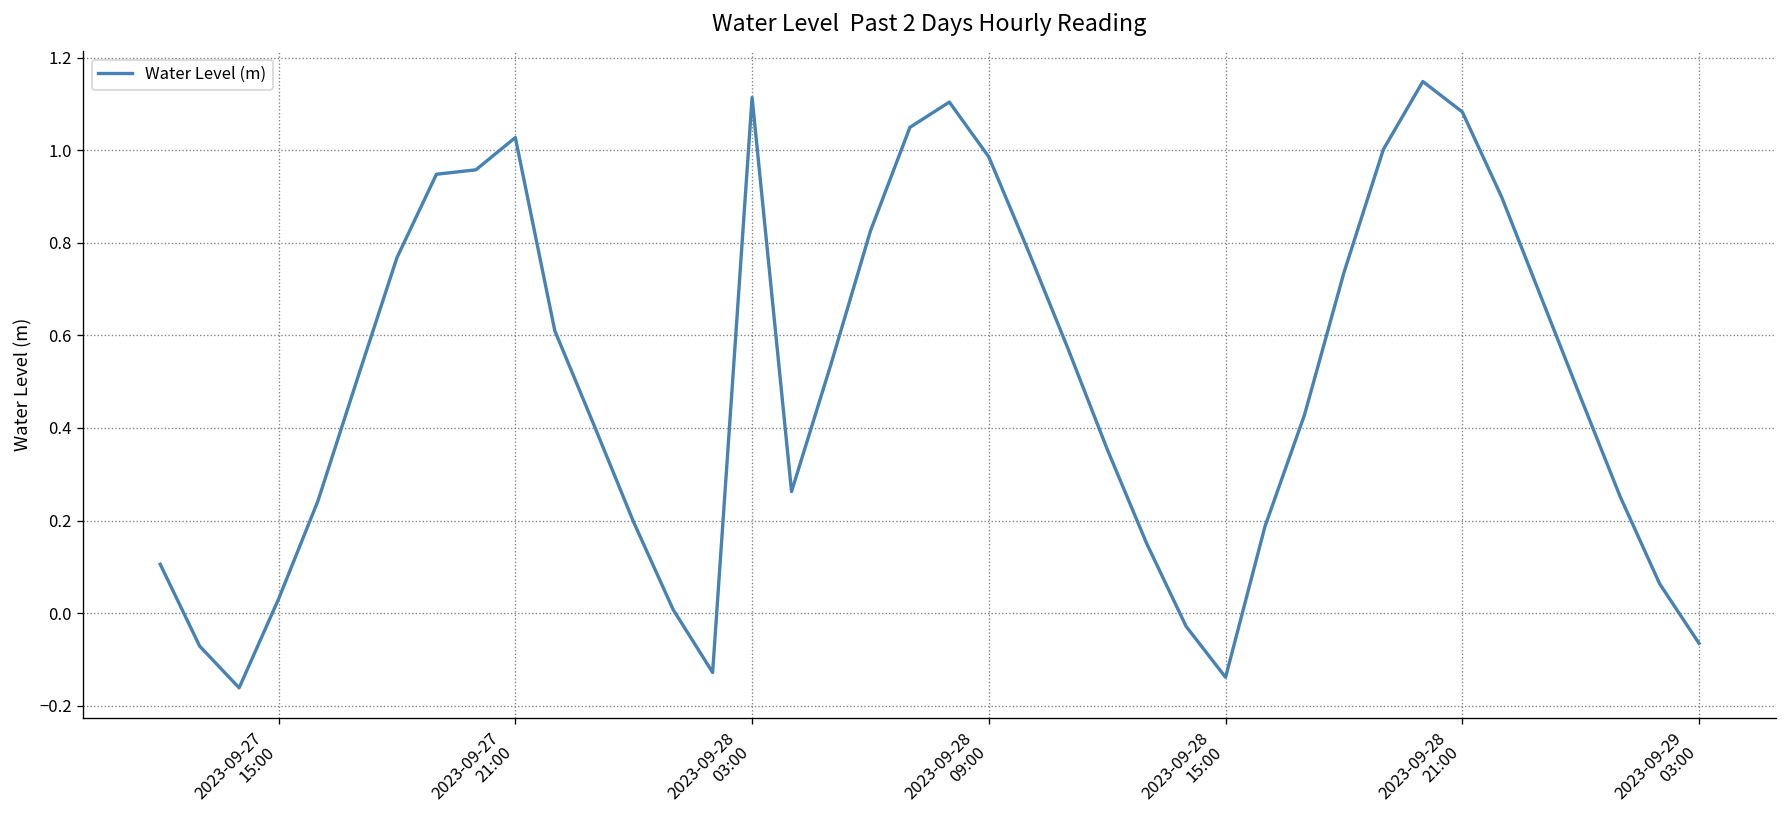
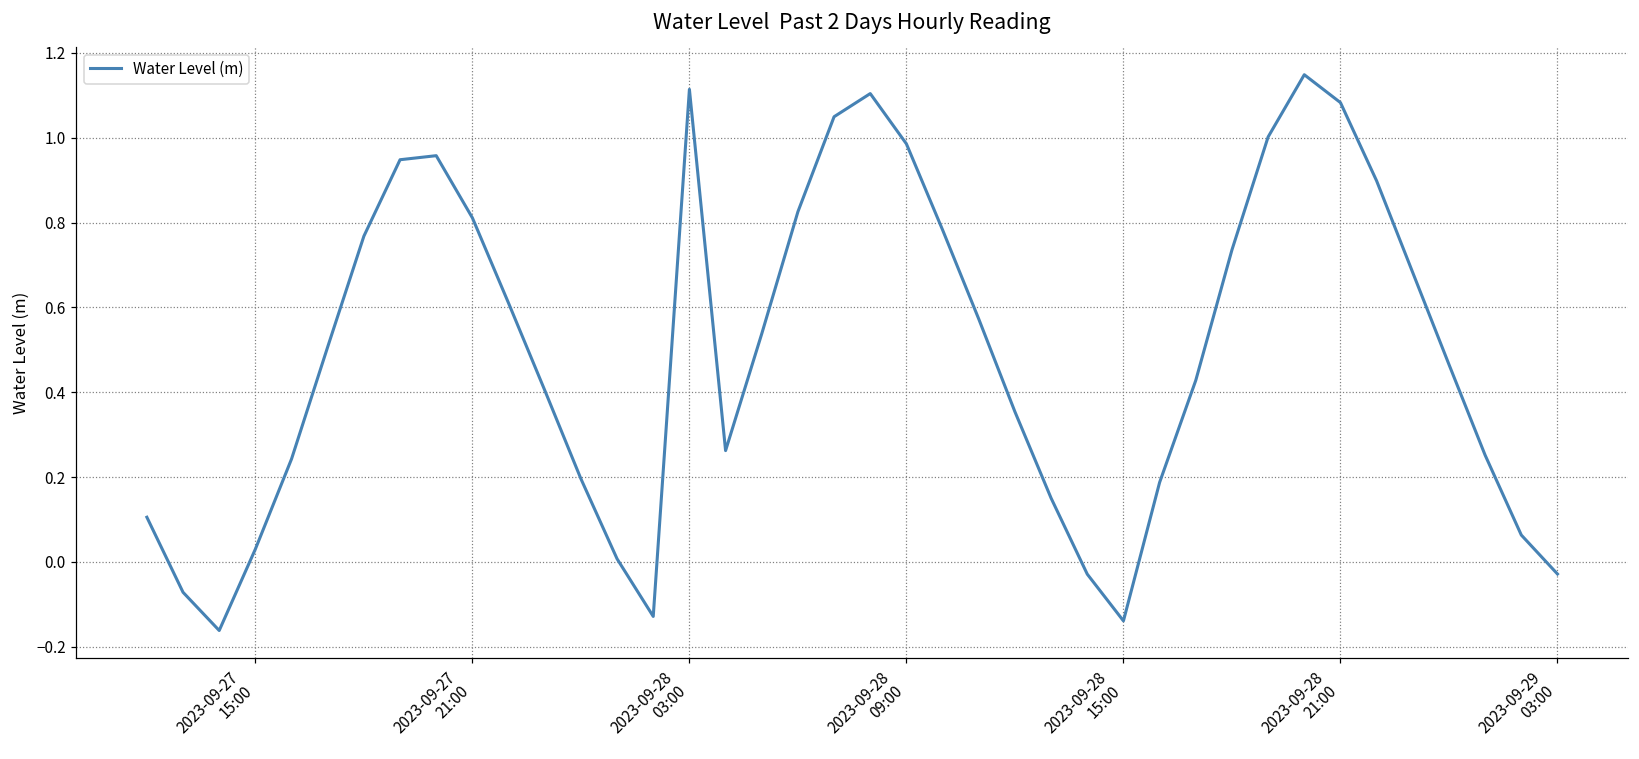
2023-09-27 21:00: 1.03 -> 0.81
2023-09-29 03:00: -0.07 -> -0.03
